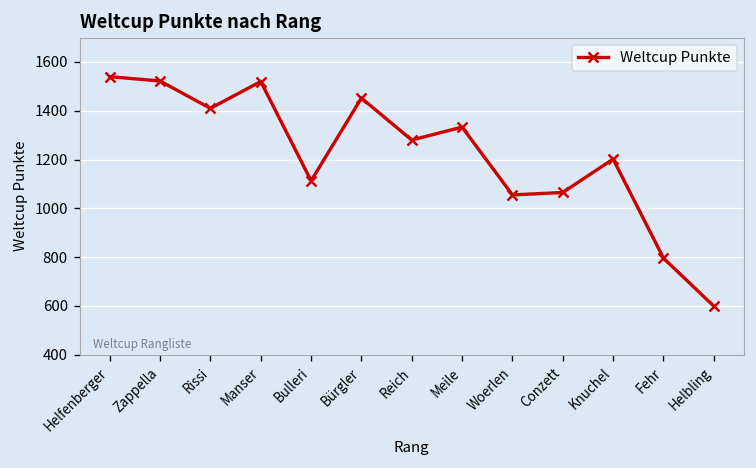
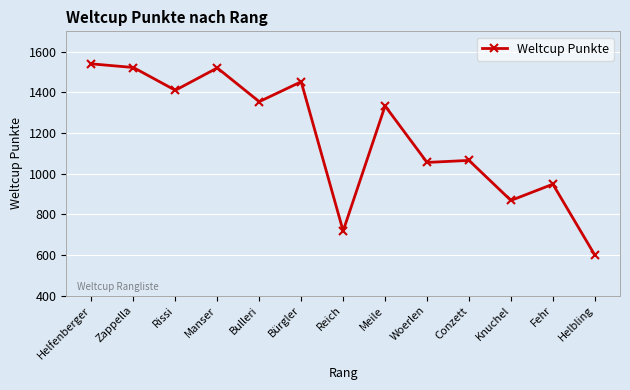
Bulleri: 1110 -> 1350
Reich: 1280 -> 720
Knuchel: 1200 -> 870
Fehr: 800 -> 950
